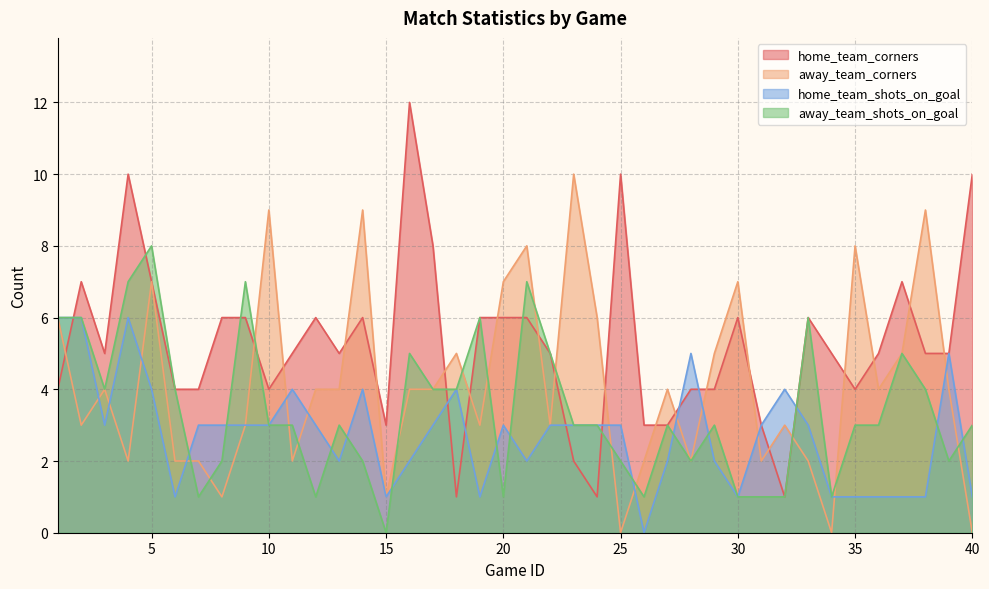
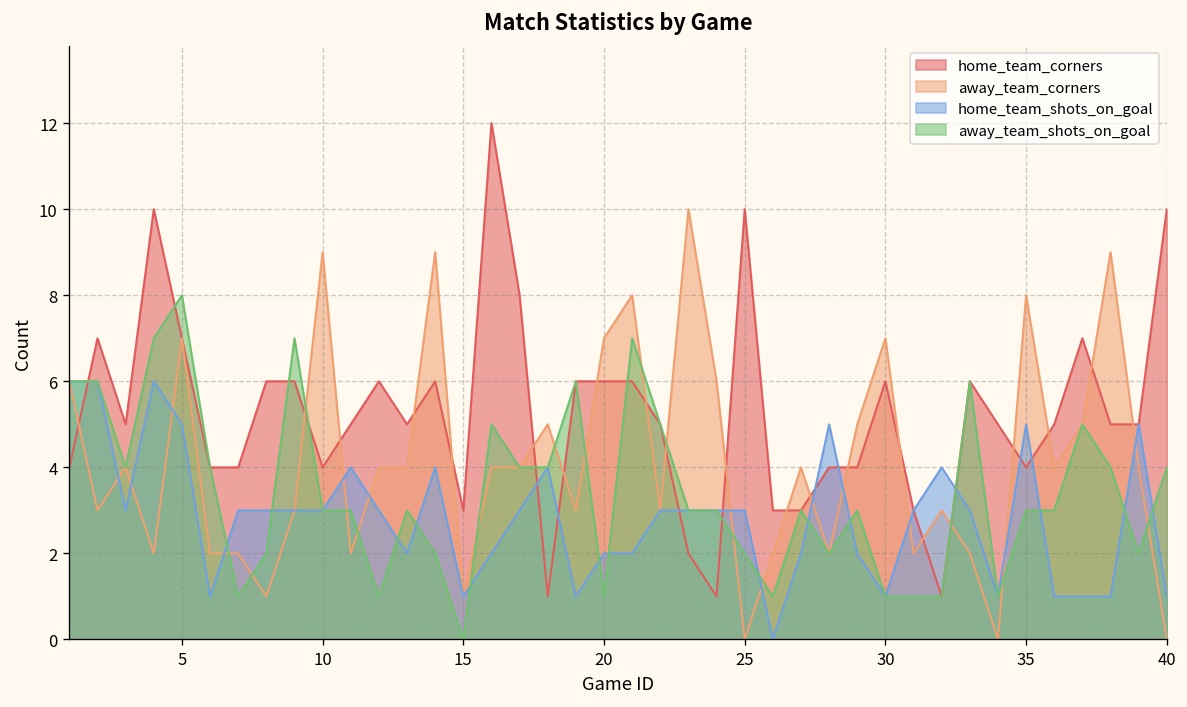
home_team_shots_on_goal, 5: 4 -> 5
home_team_shots_on_goal, 20: 3 -> 2
home_team_shots_on_goal, 35: 1 -> 5
away_team_shots_on_goal, 40: 3 -> 4
